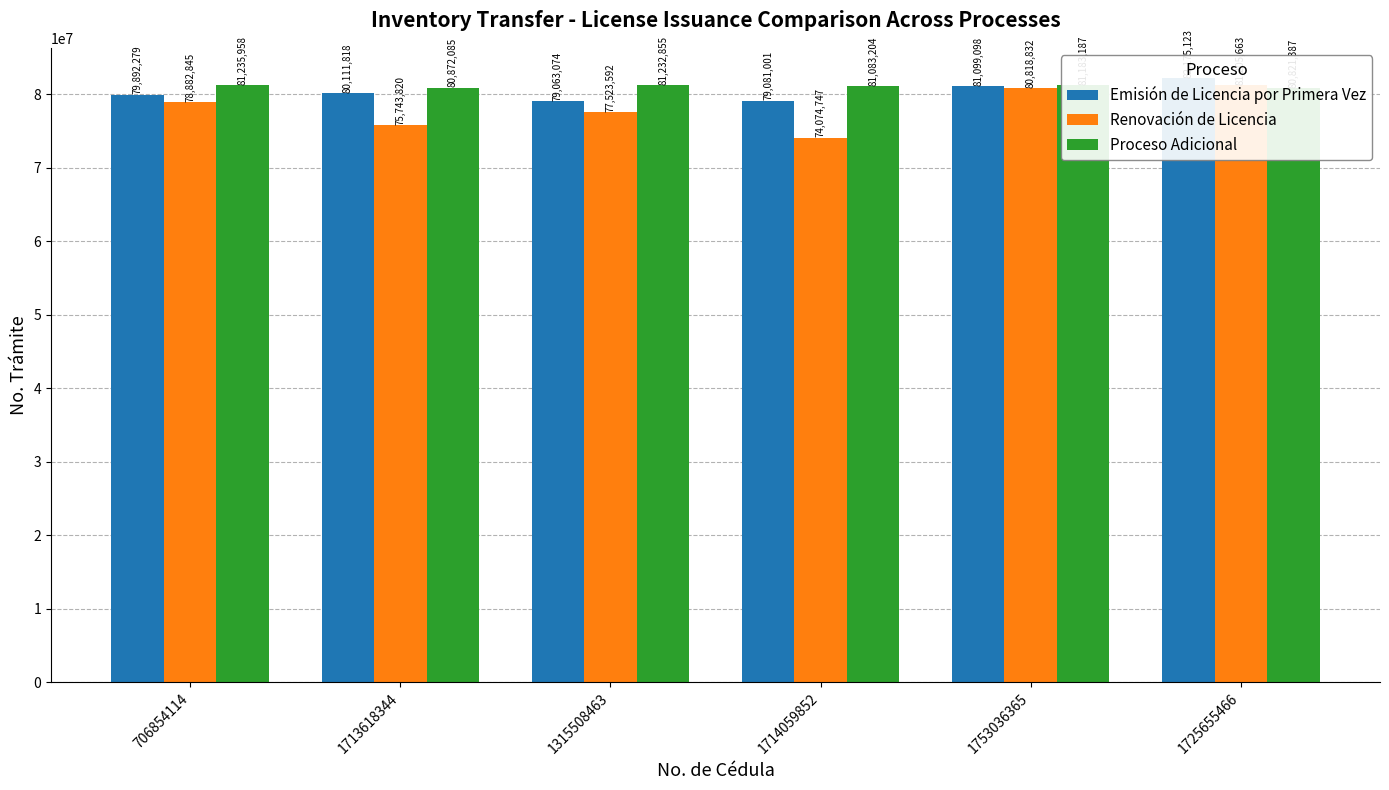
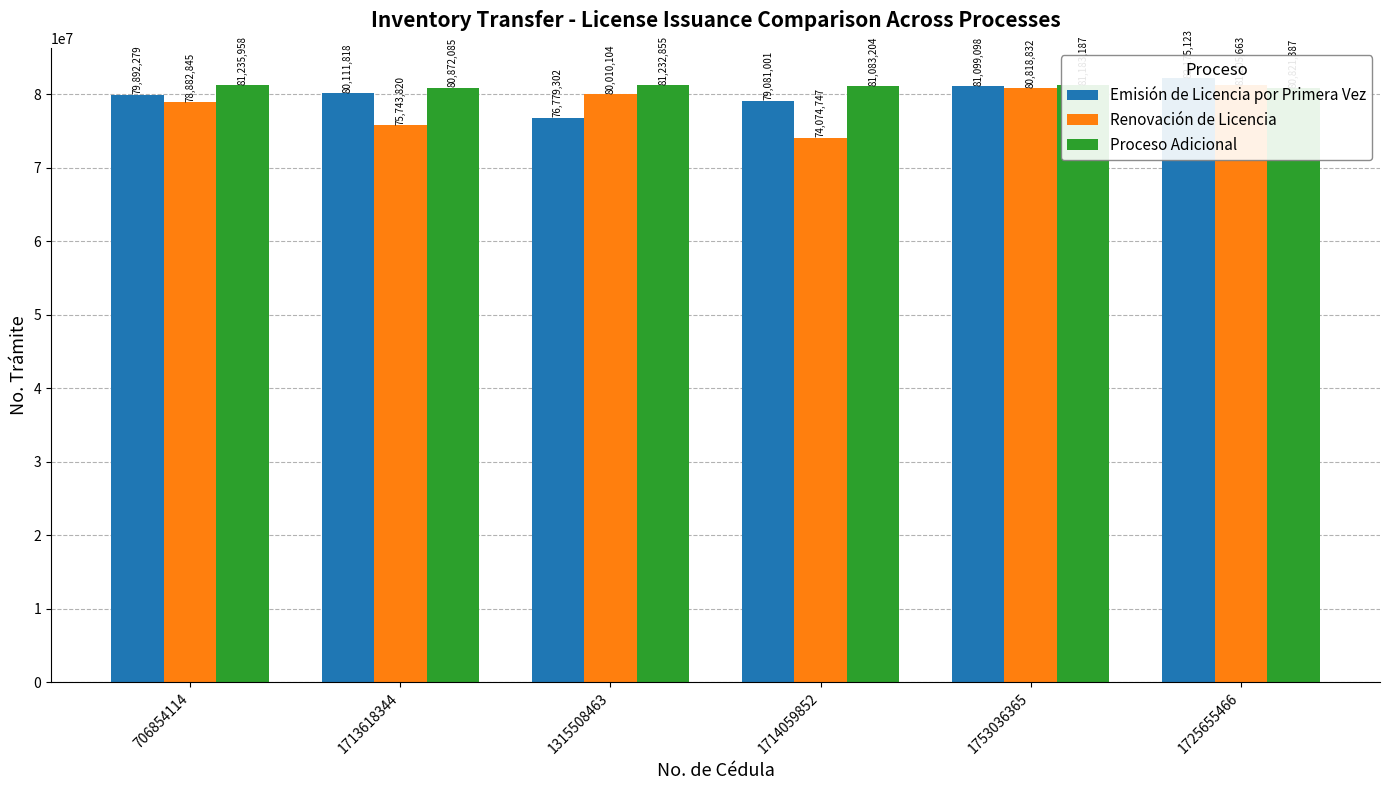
Emisión de Licencia por Primera Vez, 1315508463: 79,063,074 -> 76,779,302
Renovación de Licencia, 1315508463: 77,523,592 -> 80,010,104
